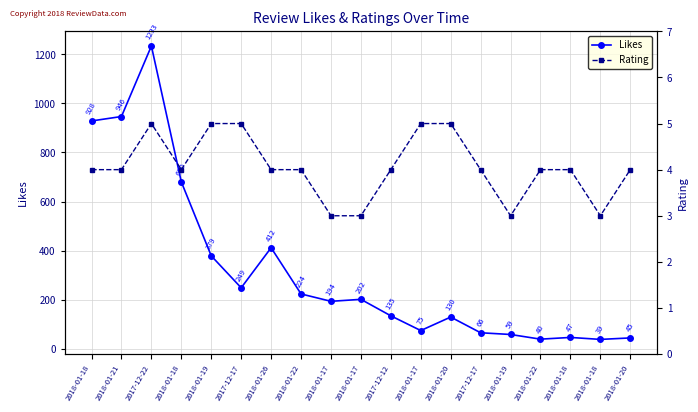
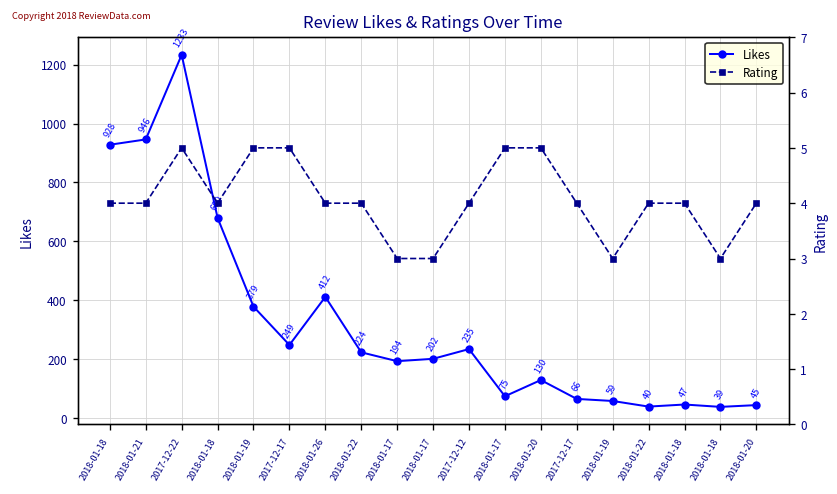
Likes, 2017-12-12: 135 -> 235
